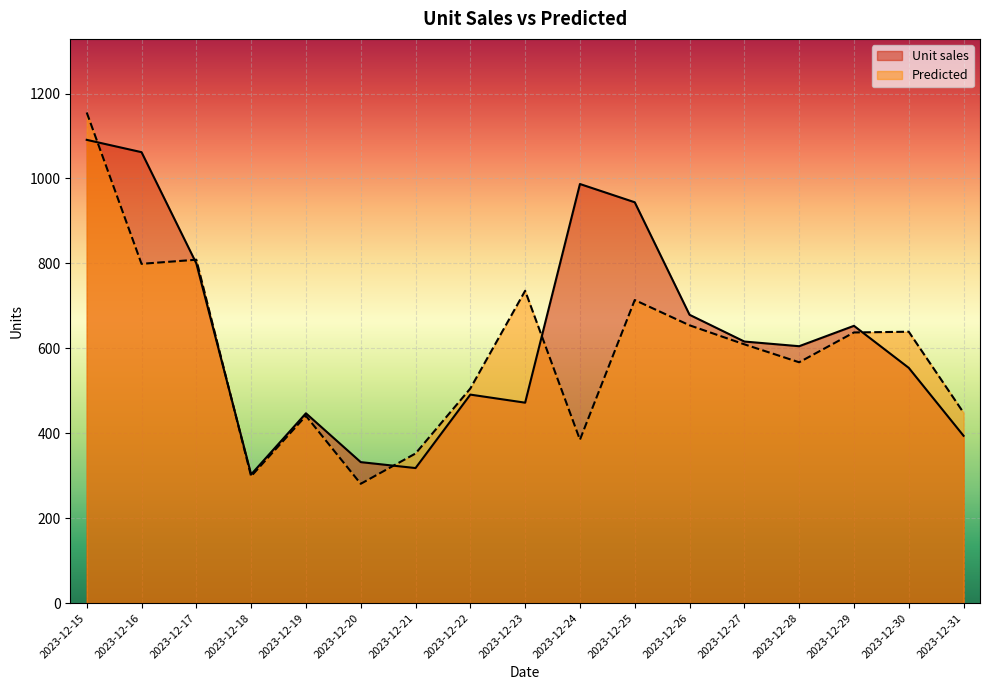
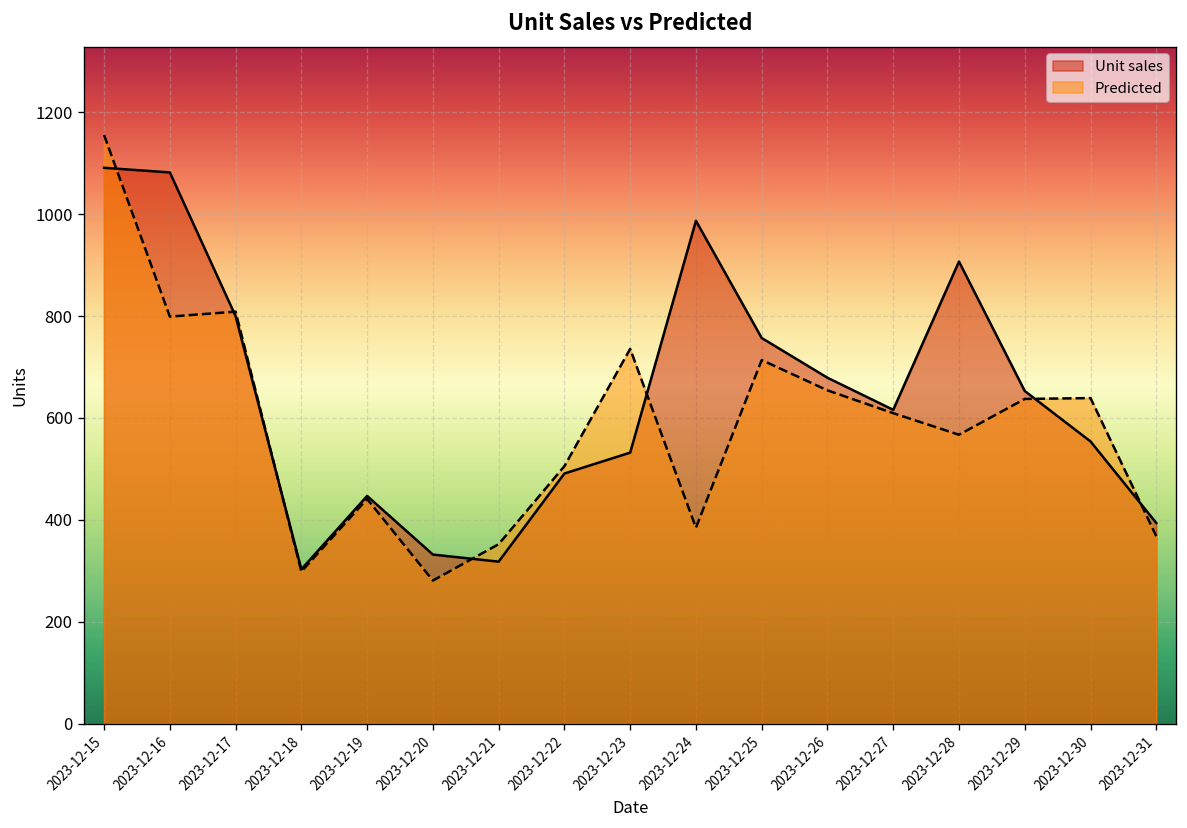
Unit sales, 2023-12-16: 1060 -> 1080
Unit sales, 2023-12-23: 470 -> 530
Unit sales, 2023-12-25: 940 -> 760
Unit sales, 2023-12-28: 610 -> 910
Predicted, 2023-12-31: 450 -> 370
